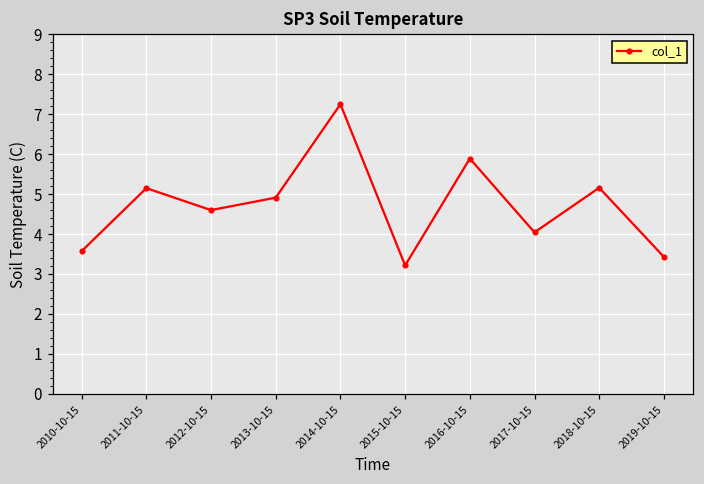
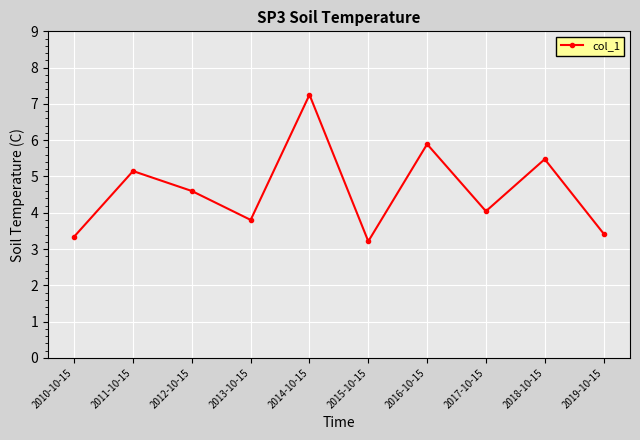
2010-10-15: 3.6 -> 3.3
2013-10-15: 4.9 -> 3.8
2018-10-15: 5.2 -> 5.5
